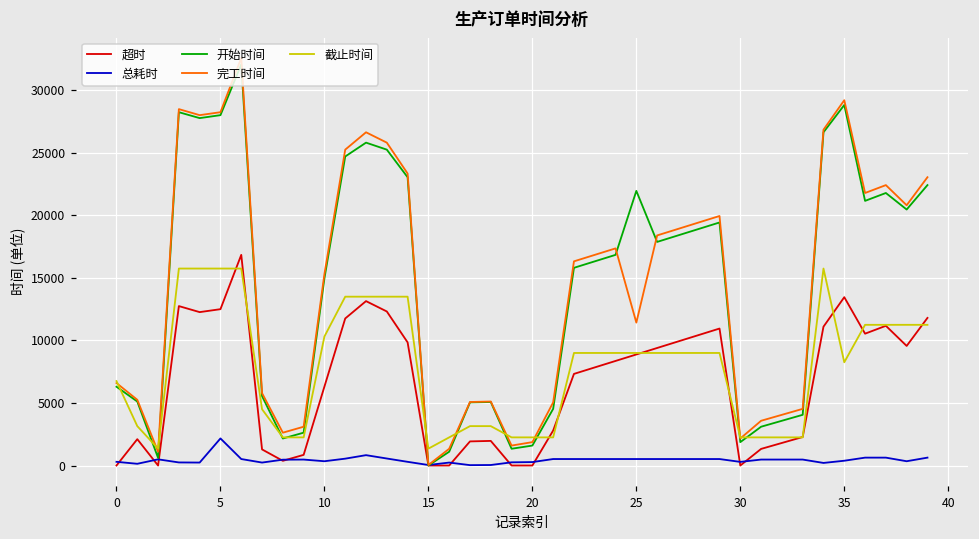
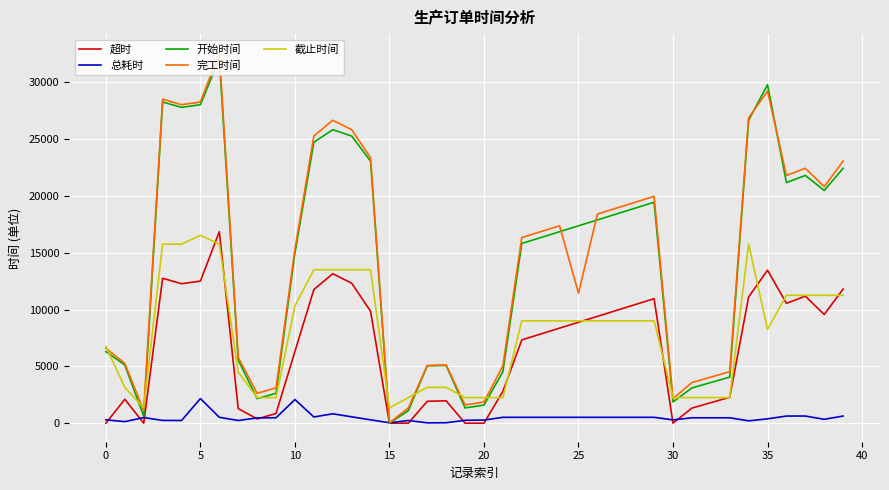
截止时间, 5: 15800 -> 16500
总耗时, 10: 300 -> 2100
开始时间, 25: 22000 -> 17400
开始时间, 35: 28800 -> 29800
